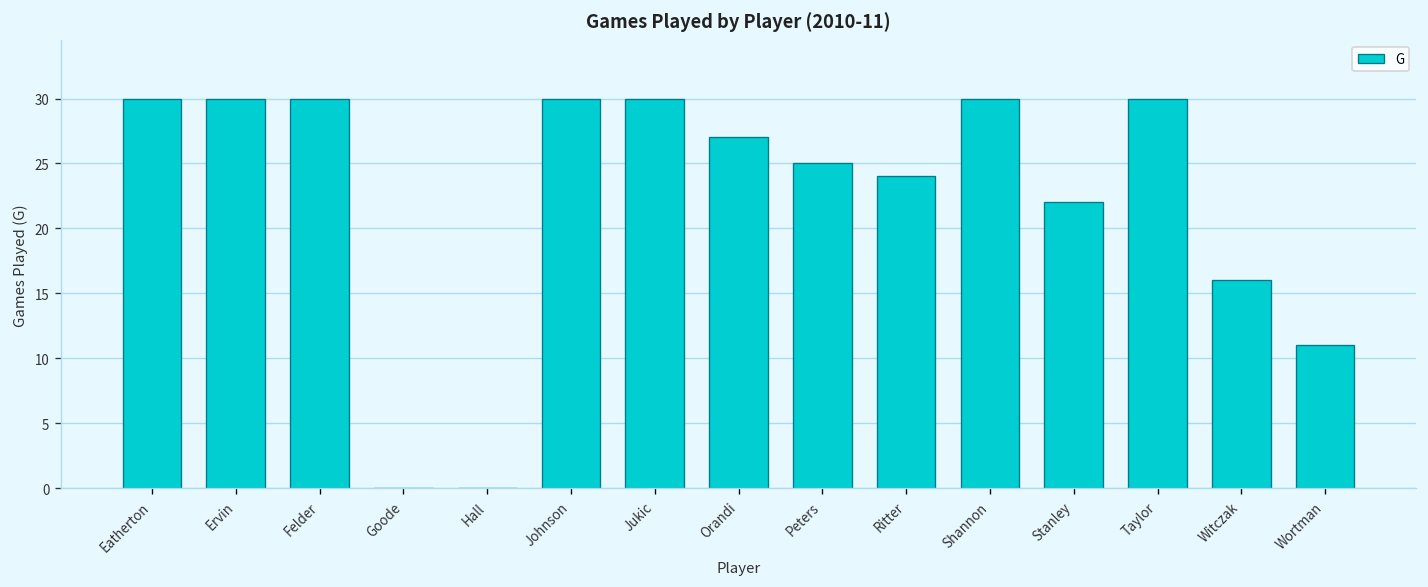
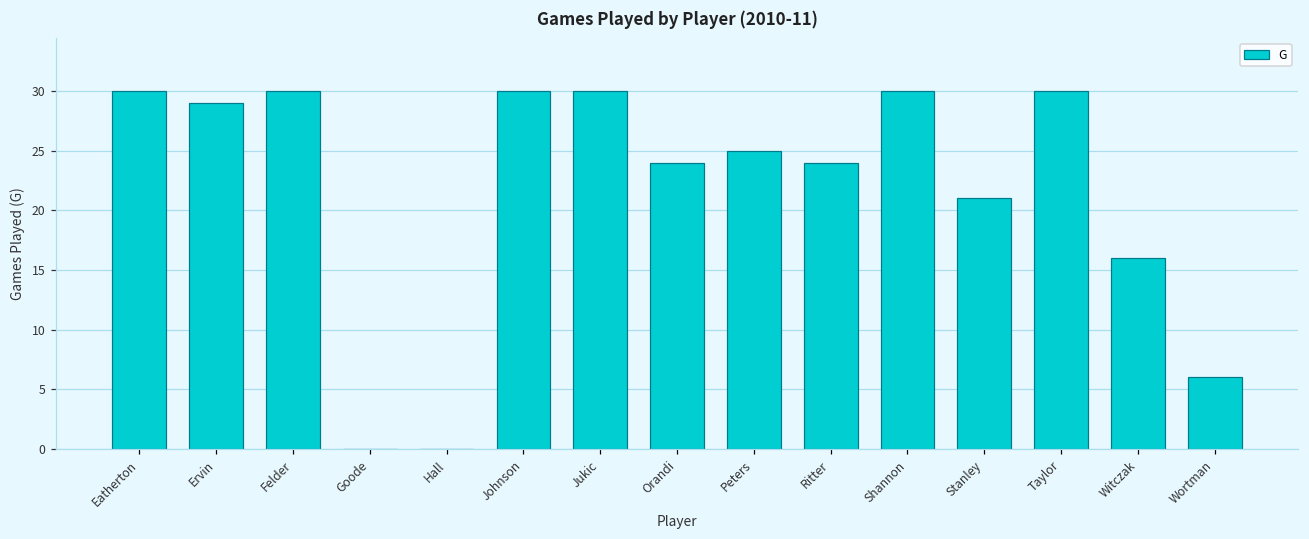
Ervin: 30 -> 29
Orandi: 27 -> 24
Stanley: 22 -> 21
Wortman: 11 -> 6
